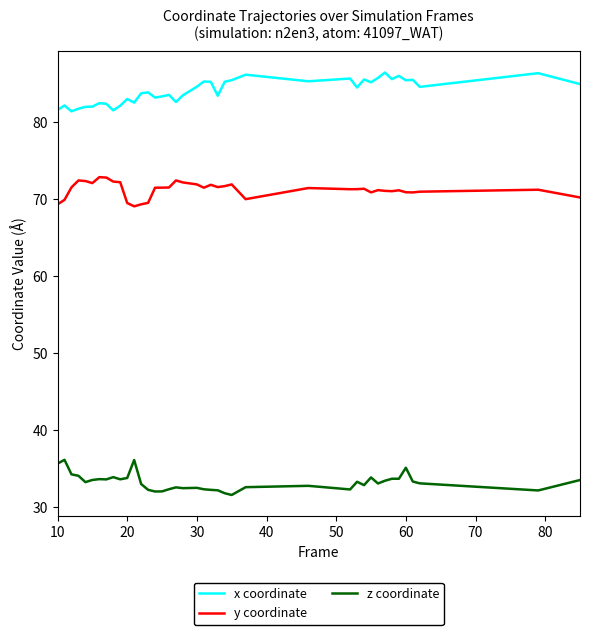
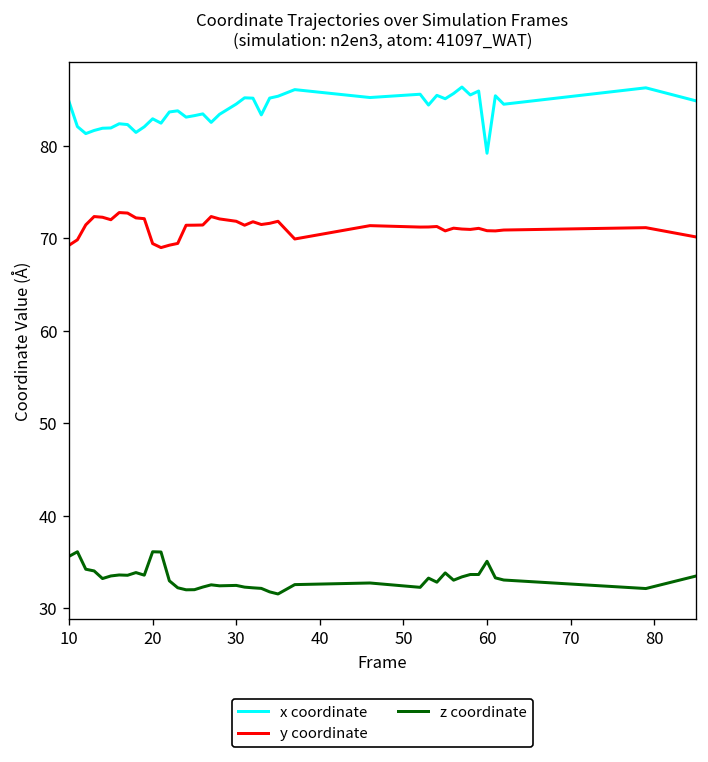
x coordinate, 10: 82 -> 85
z coordinate, 20: 34 -> 36
x coordinate, 60: 85 -> 79
